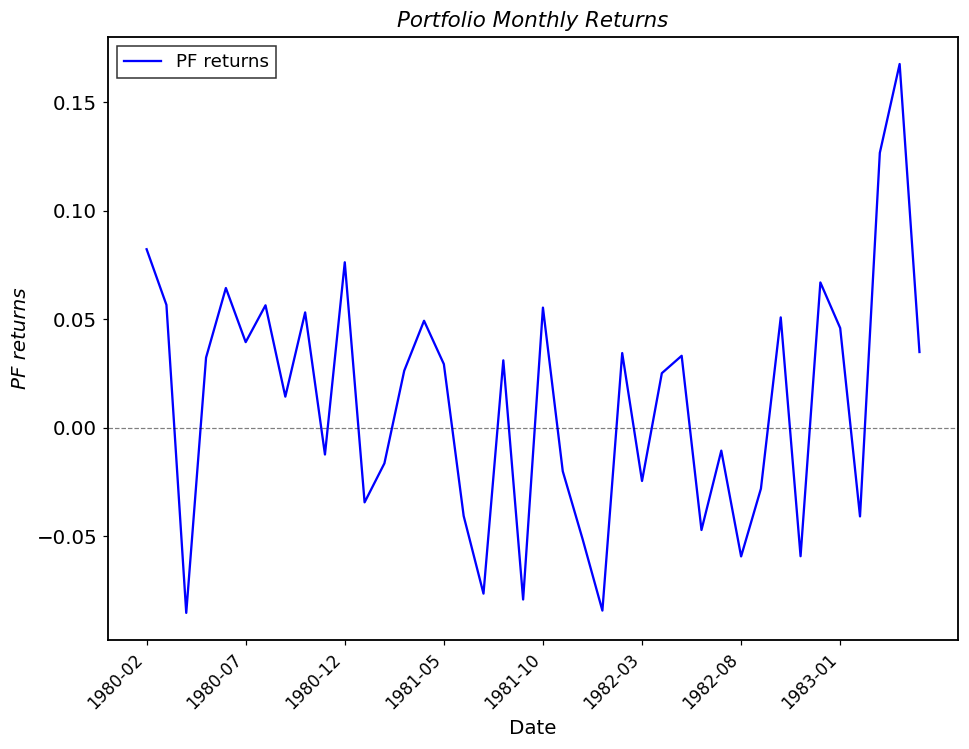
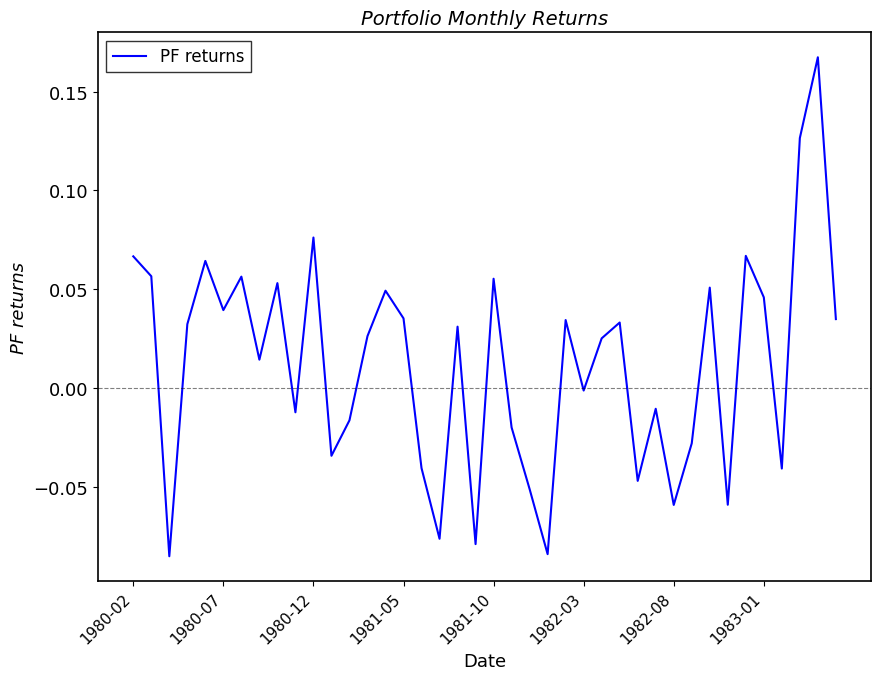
1980-02: 0.082 -> 0.067
1981-05: 0.029 -> 0.035
1982-03: -0.025 -> -0.001
